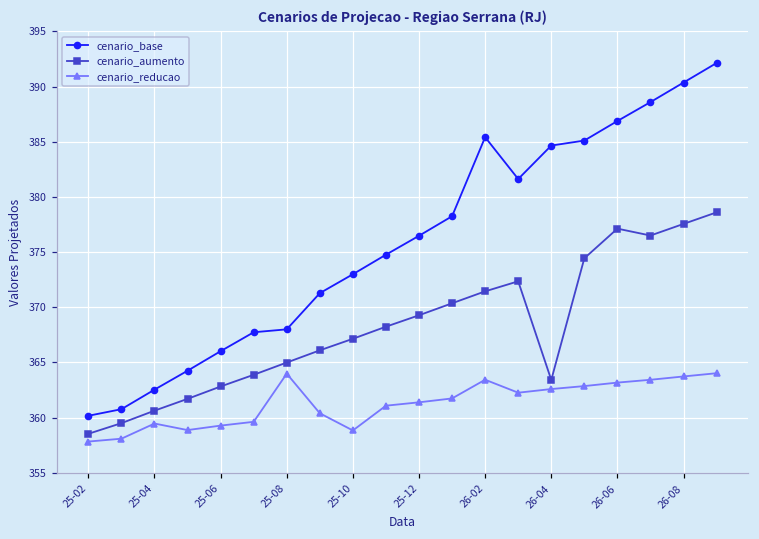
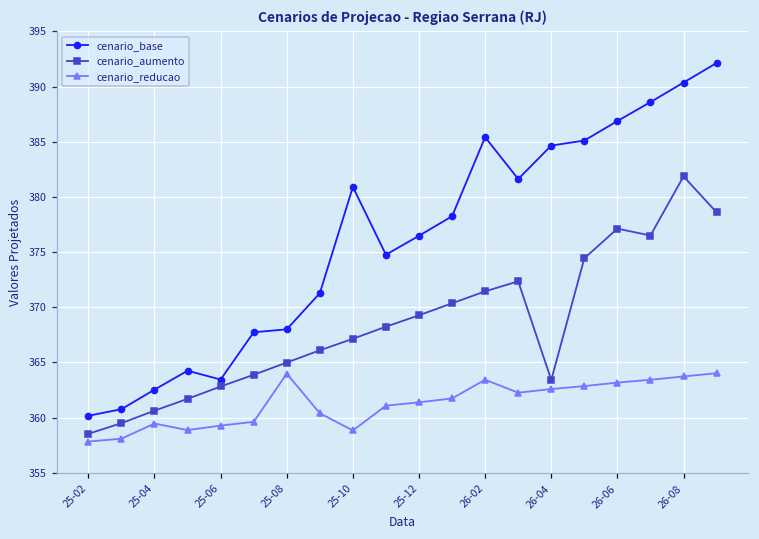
cenario_base, 25-06: 366.0 -> 363.4
cenario_base, 25-10: 373.0 -> 380.9
cenario_aumento, 26-08: 377.6 -> 381.9
